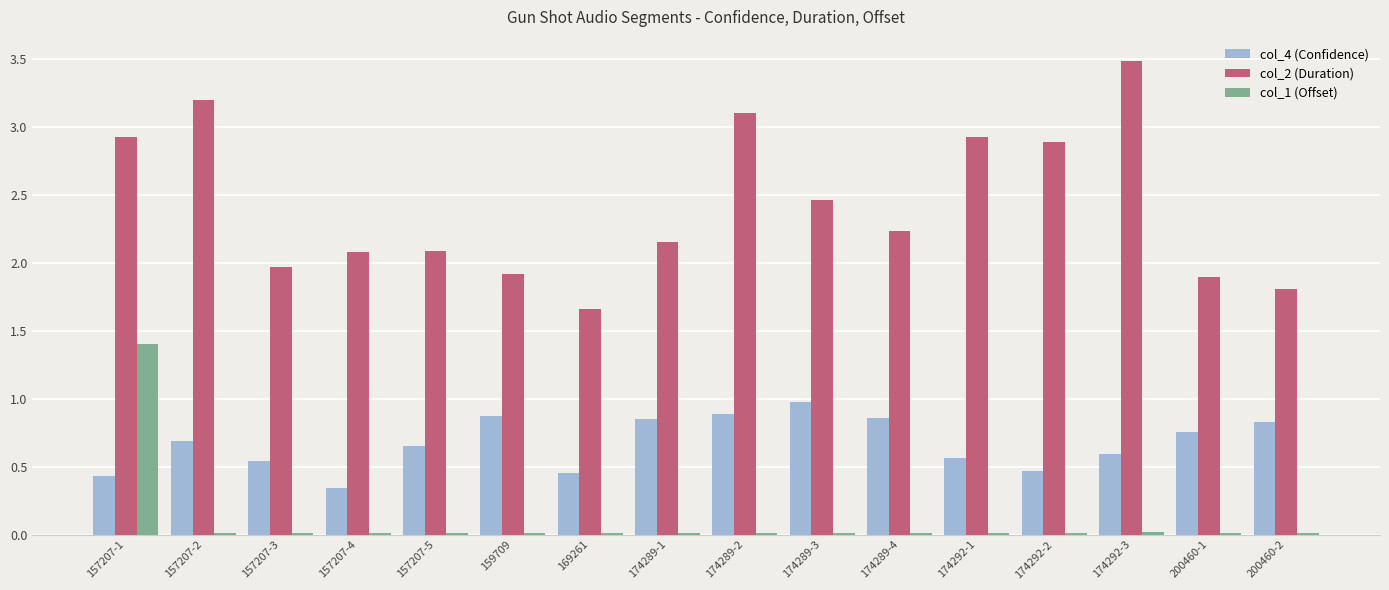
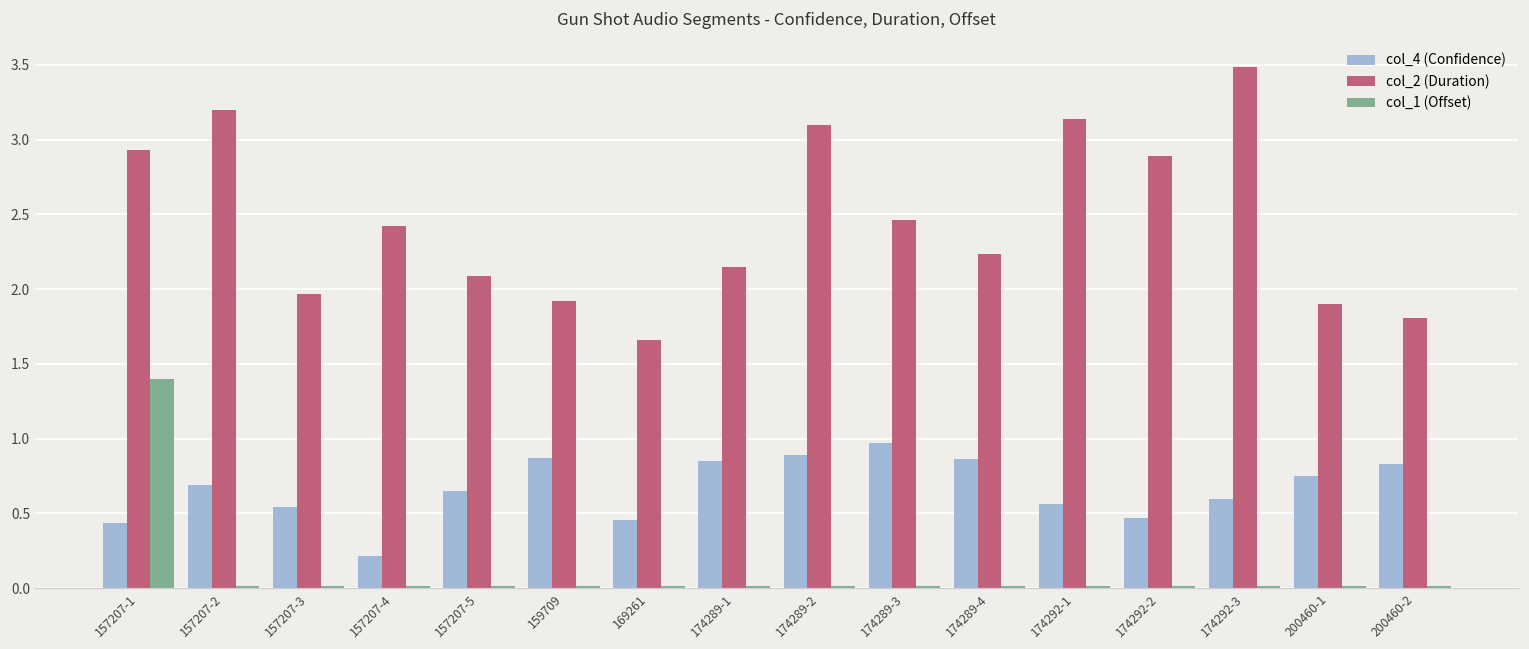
col_4 (Confidence), 157207-4: 0.34 -> 0.21
col_2 (Duration), 157207-4: 2.08 -> 2.42
col_2 (Duration), 174292-1: 2.93 -> 3.14
